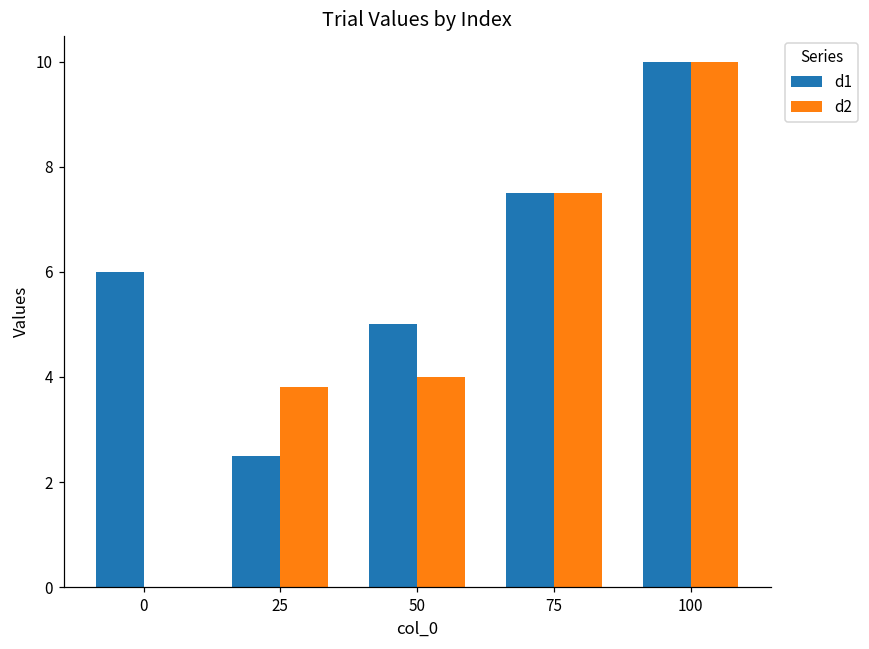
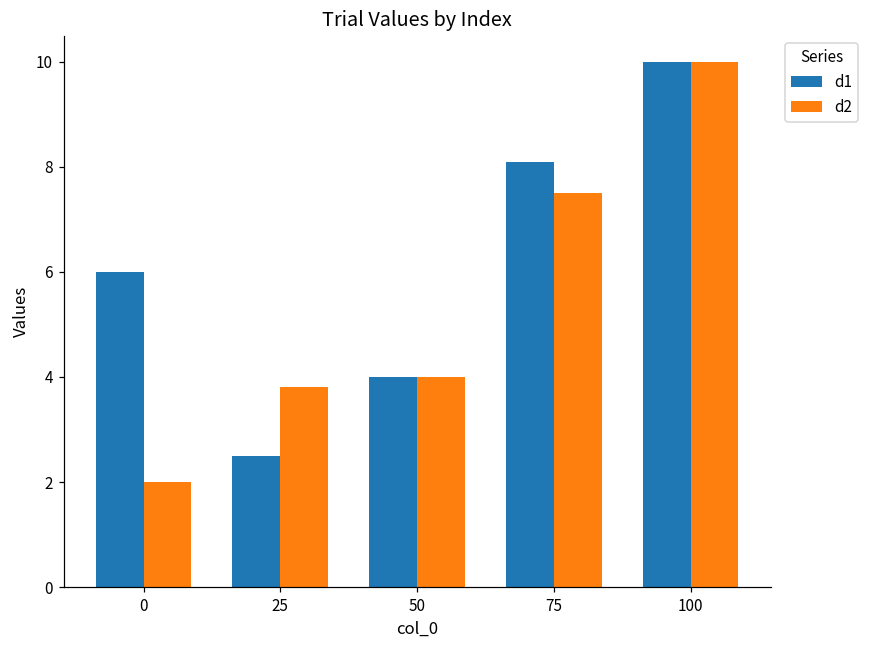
d2, 0: 0 -> 2
d1, 50: 5 -> 4
d1, 75: 7.5 -> 8.1
